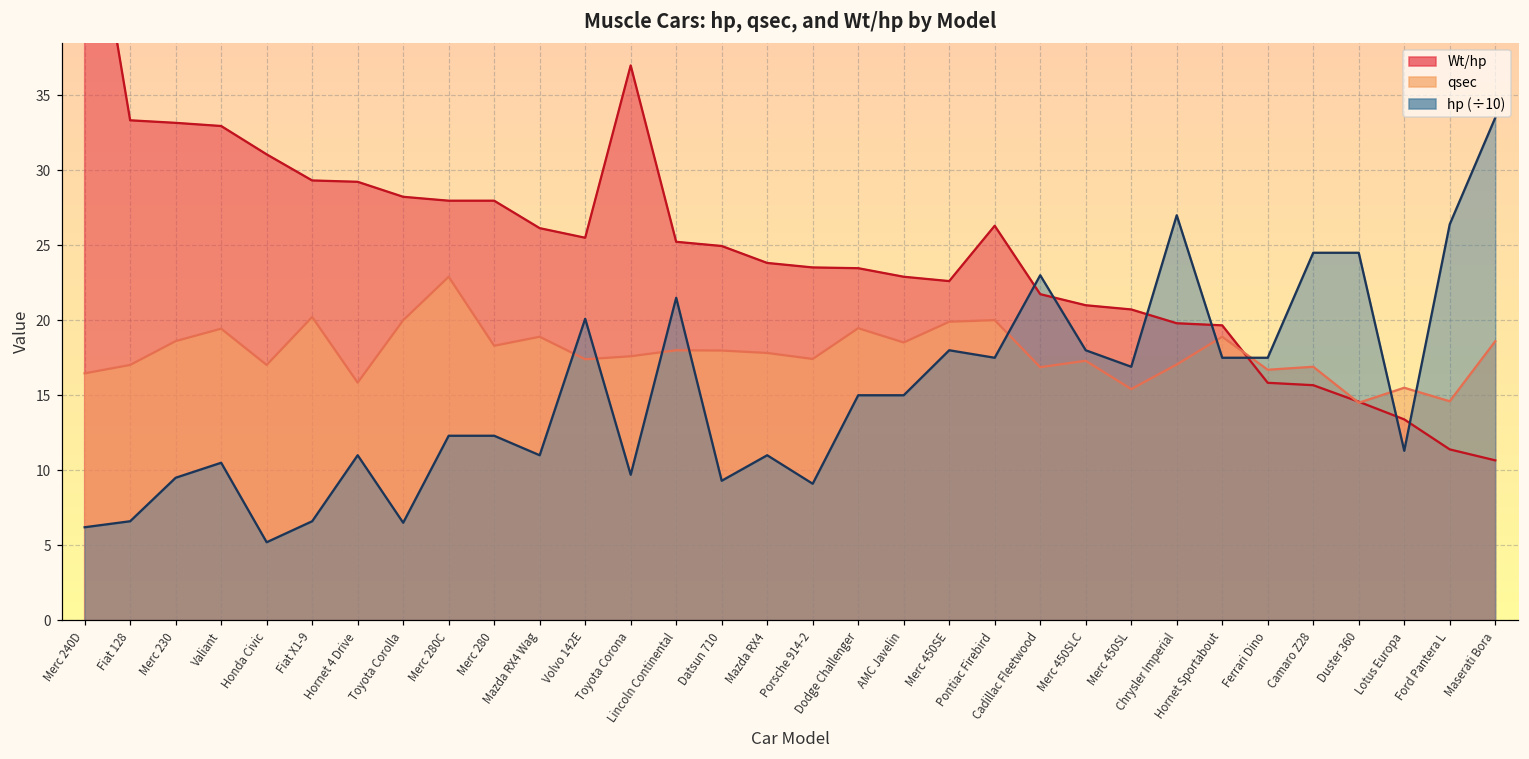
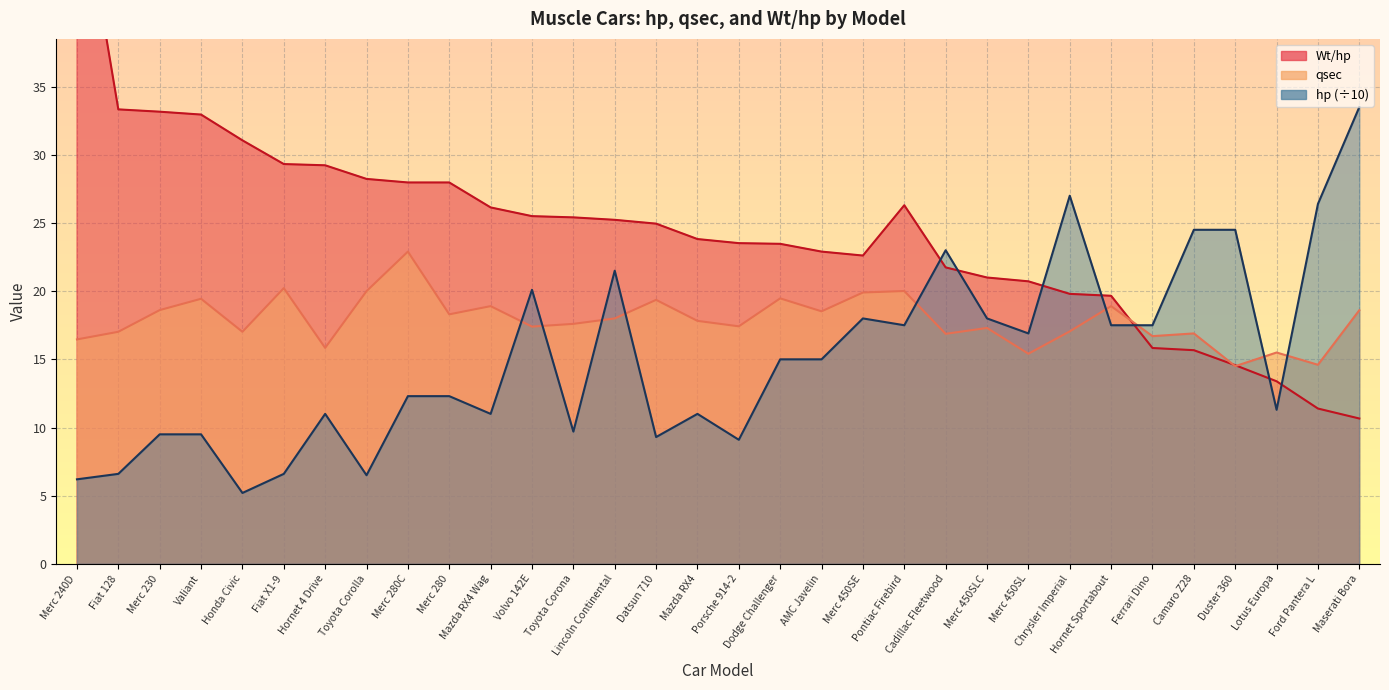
hp (÷10), Valiant: 10.5 -> 9.5
Wt/hp, Toyota Corona: 37.0 -> 25.4
qsec, Datsun 710: 18.0 -> 19.4
